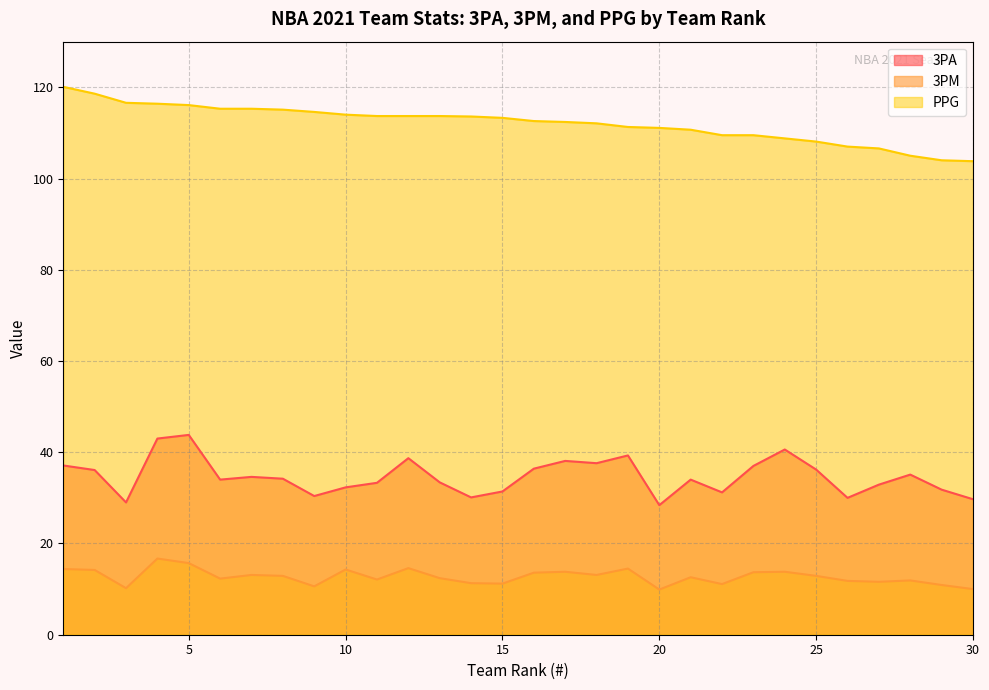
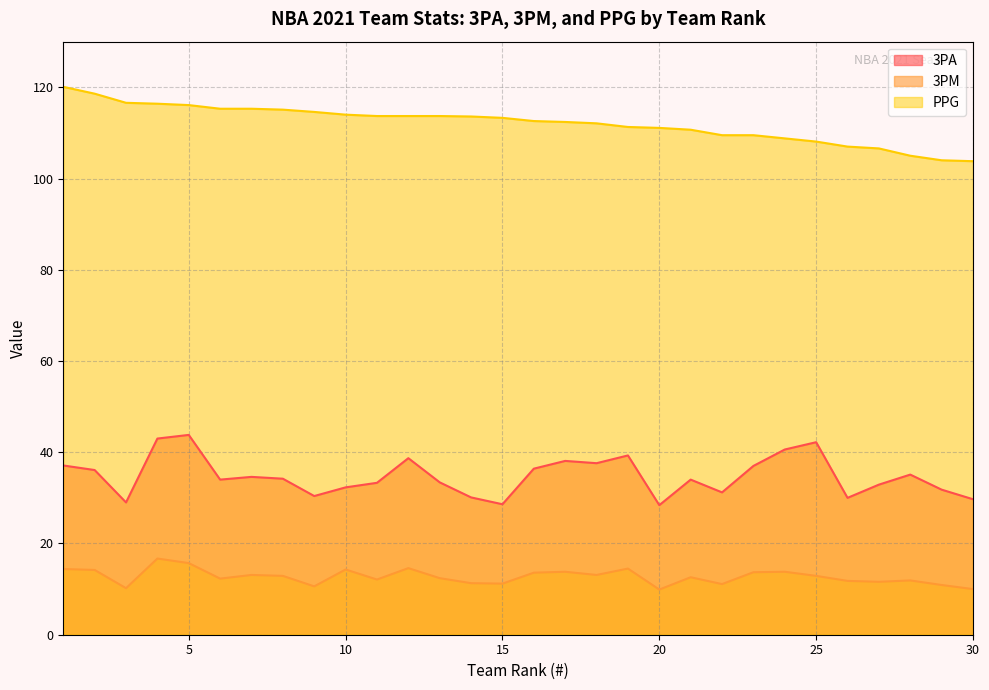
3PA, 15: 31 -> 29
3PA, 25: 36 -> 42
